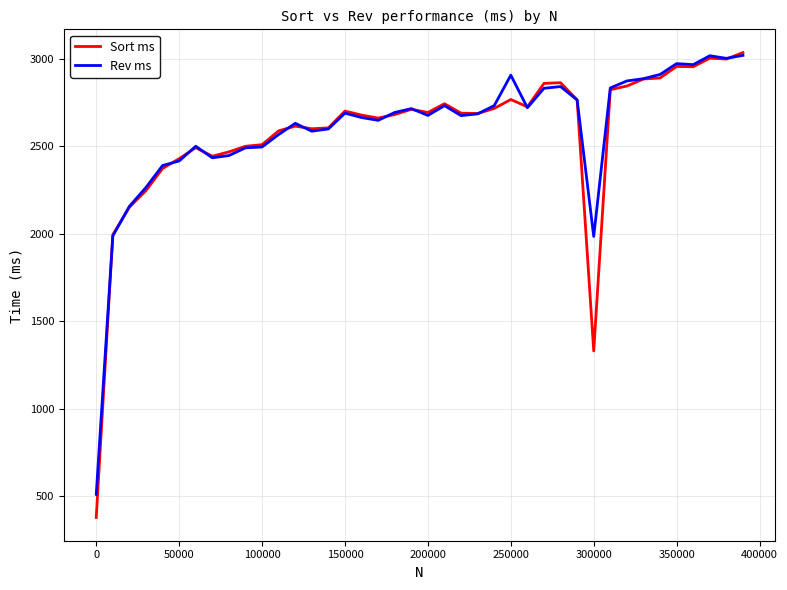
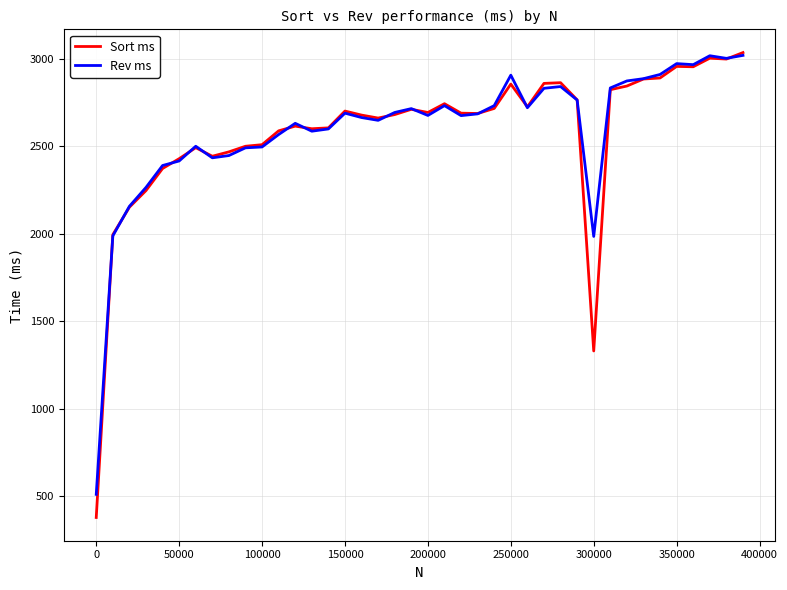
Sort ms, 250000: 2770 -> 2850
